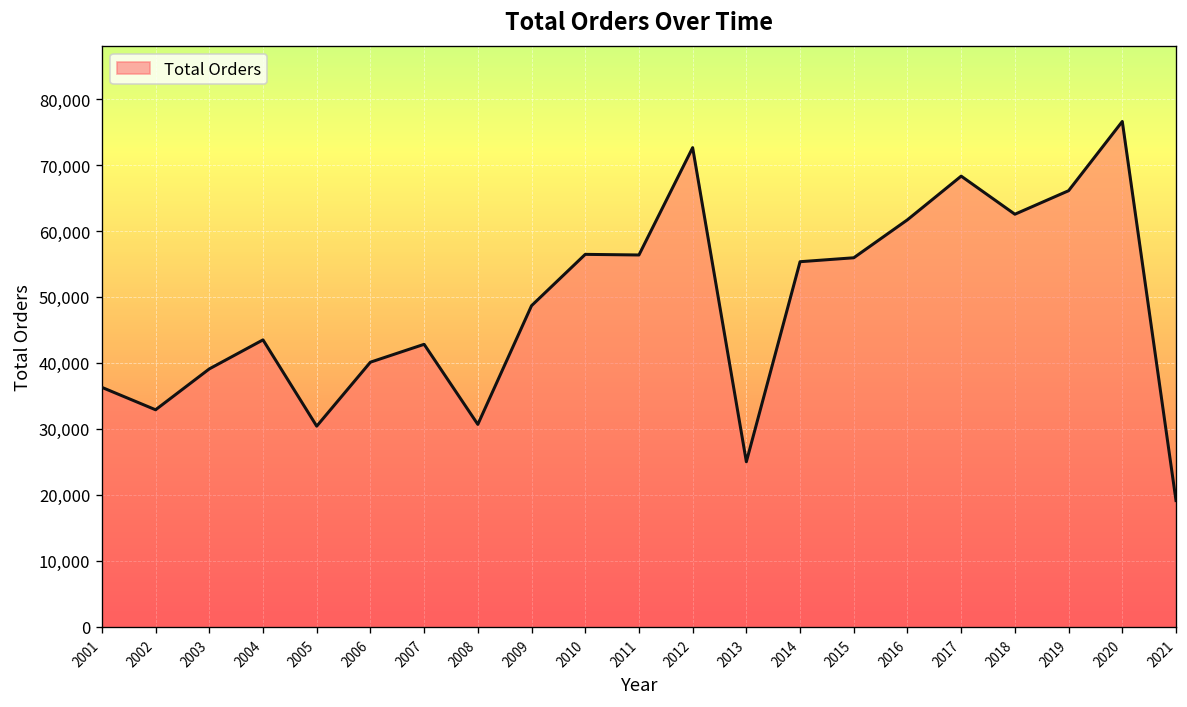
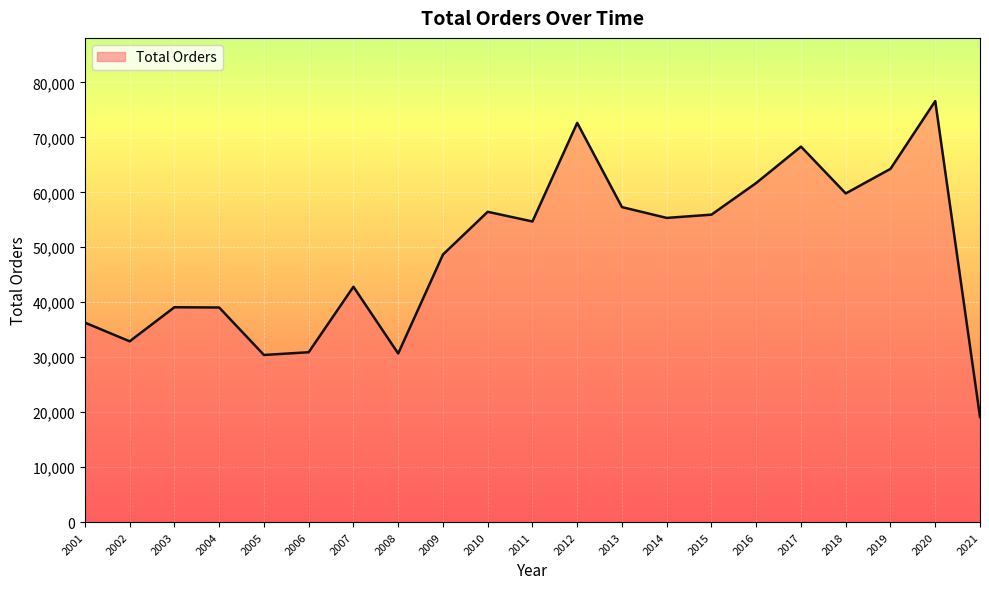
2004: 43,000 -> 39,000
2006: 40,000 -> 31,000
2011: 56,000 -> 55,000
2013: 25,000 -> 57,000
2018: 63,000 -> 60,000
2019: 66,000 -> 64,000
